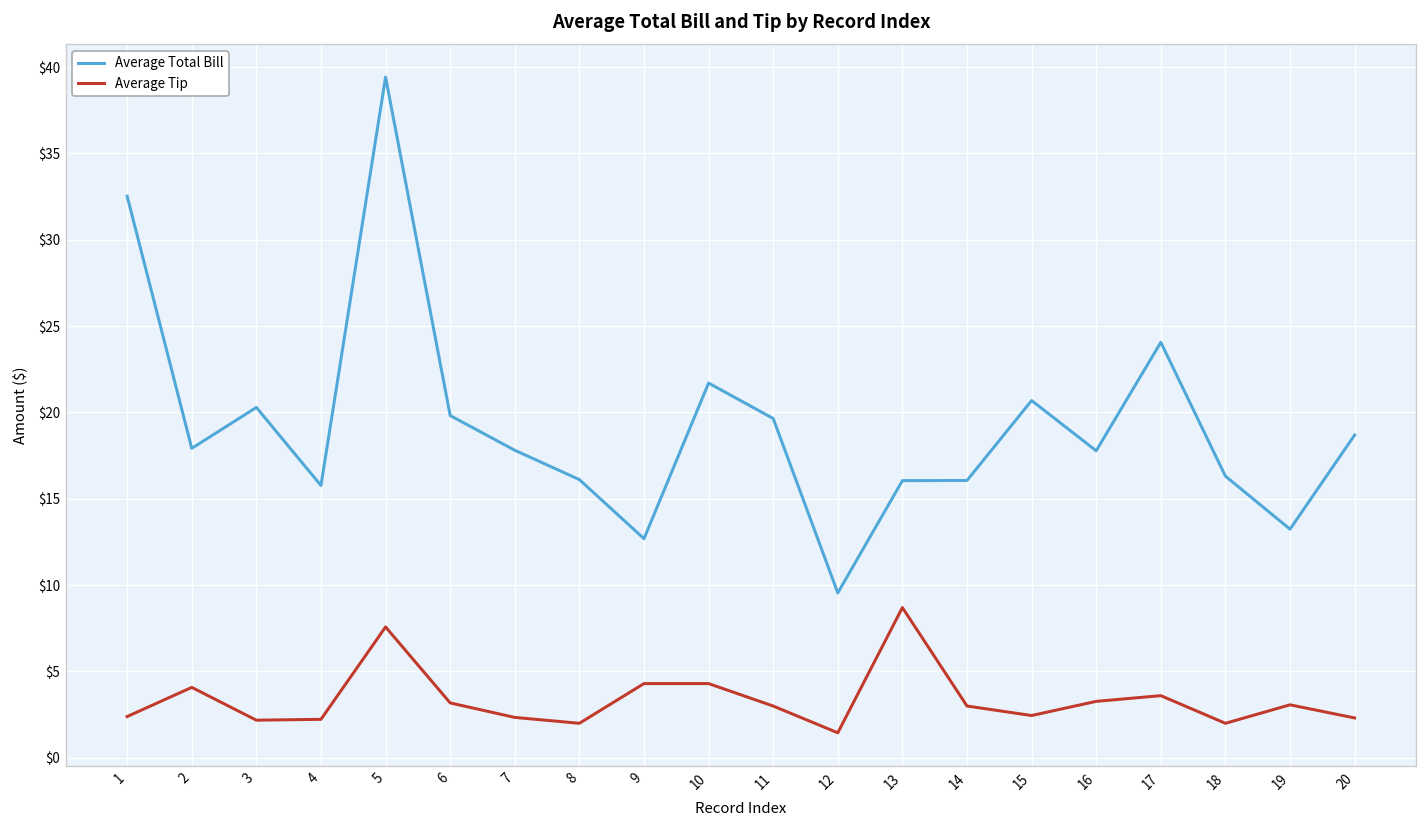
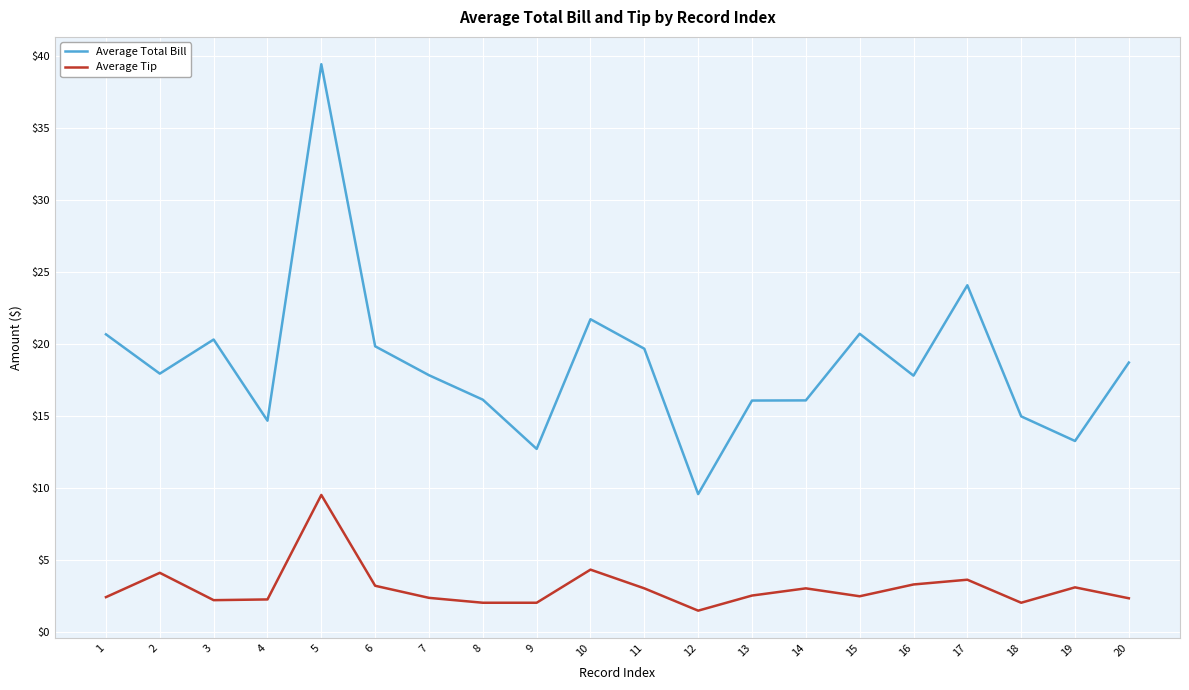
Average Total Bill, 1: $32.5 -> $20.7
Average Total Bill, 4: $15.8 -> $14.7
Average Tip, 5: $7.6 -> $9.5
Average Tip, 9: $4.3 -> $2.0
Average Tip, 13: $8.7 -> $2.5
Average Total Bill, 18: $16.3 -> $15.0
